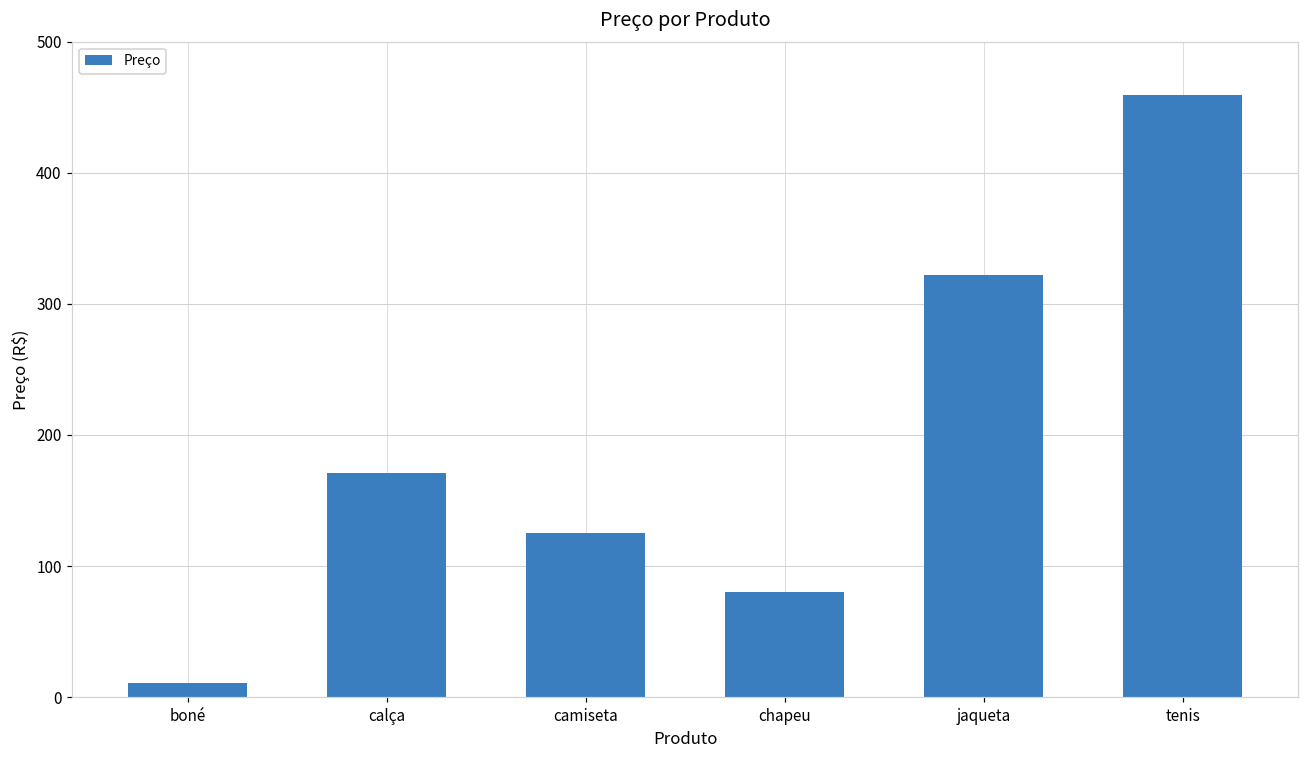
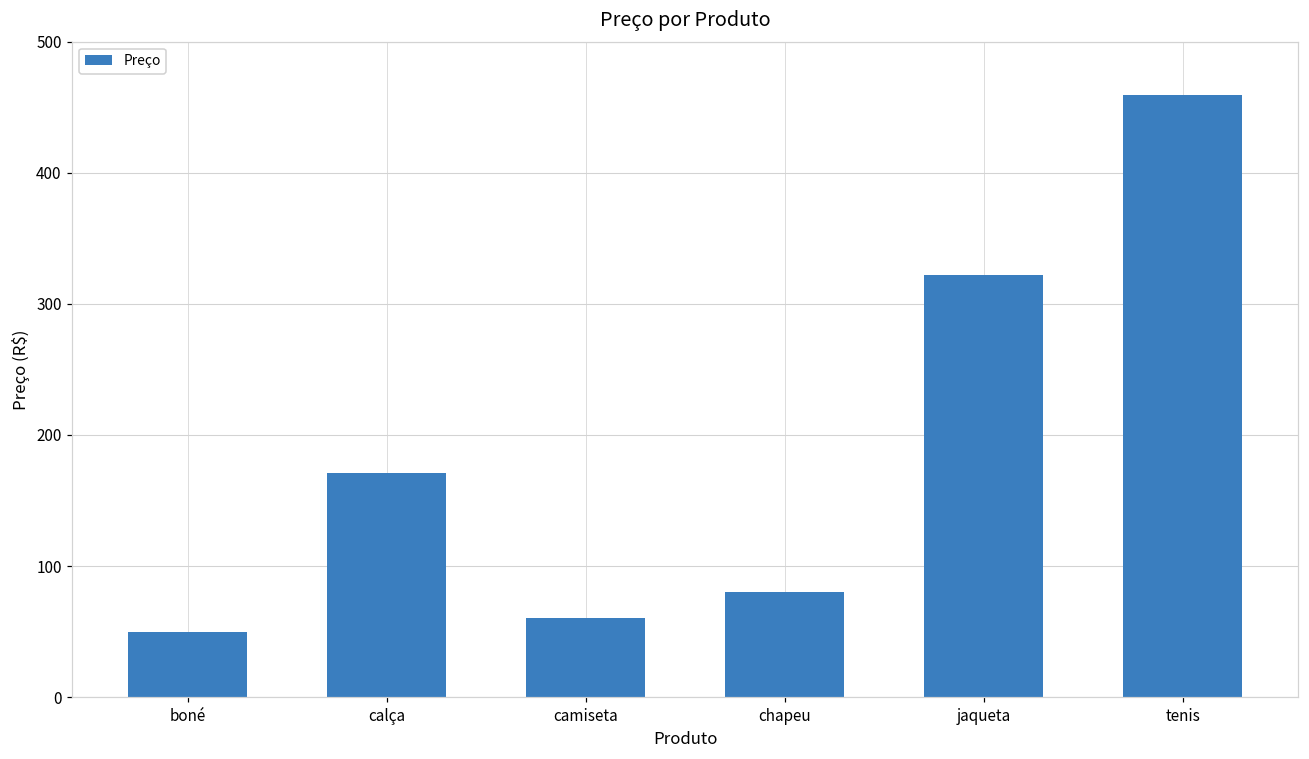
boné: 11 -> 50
camiseta: 126 -> 60
